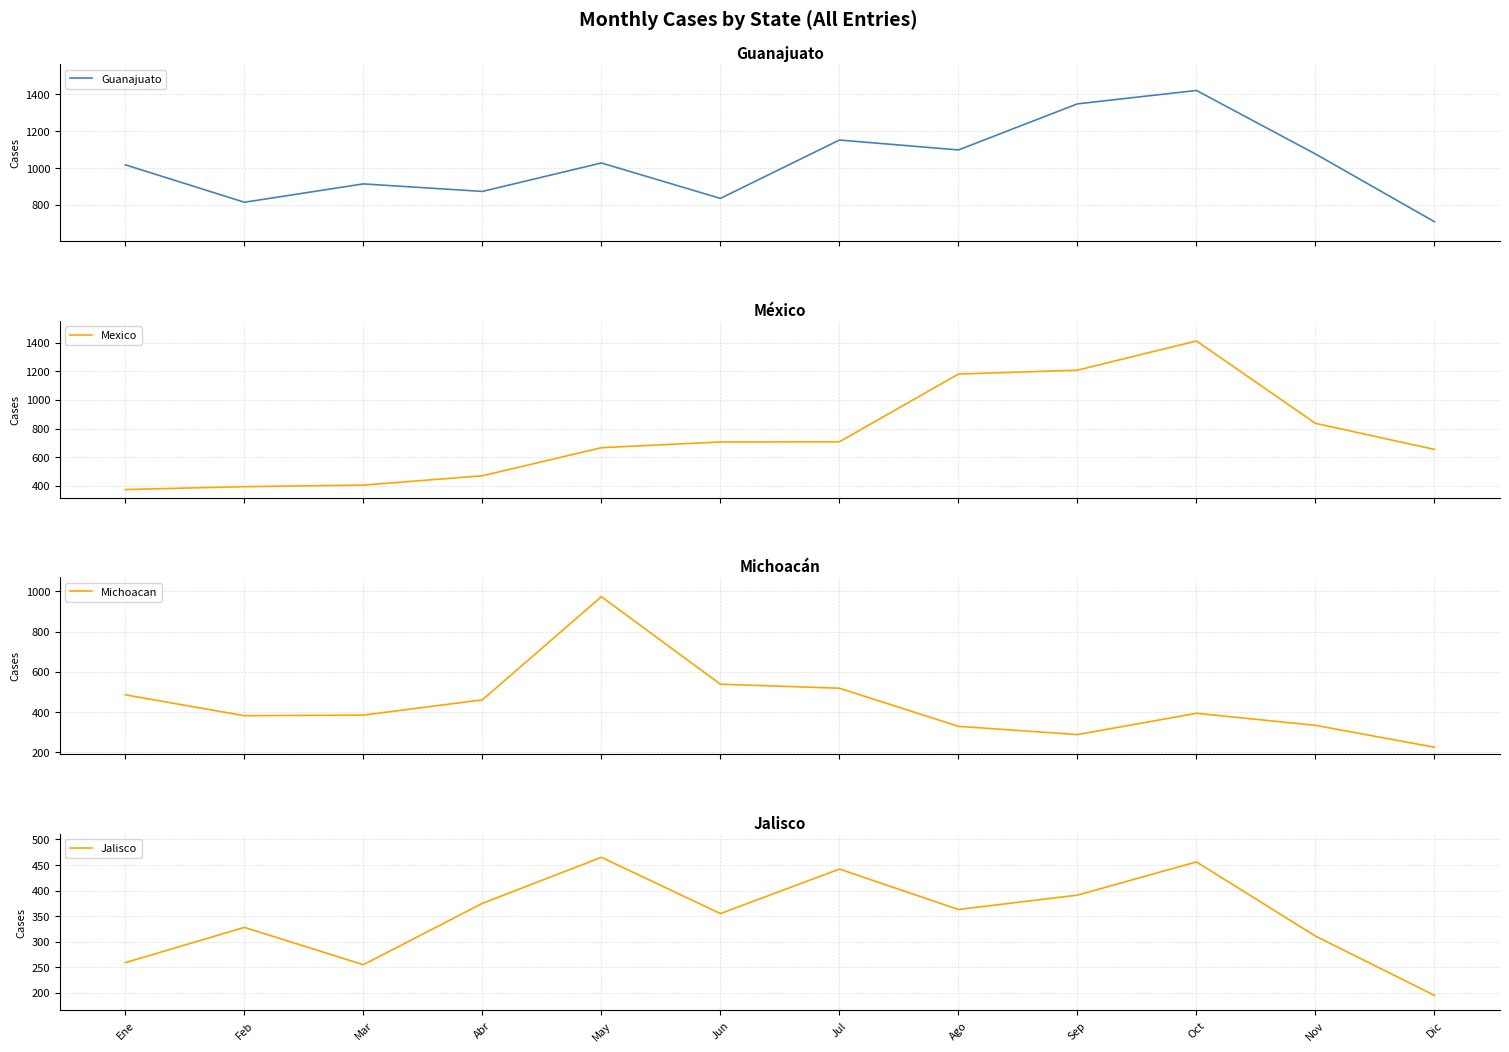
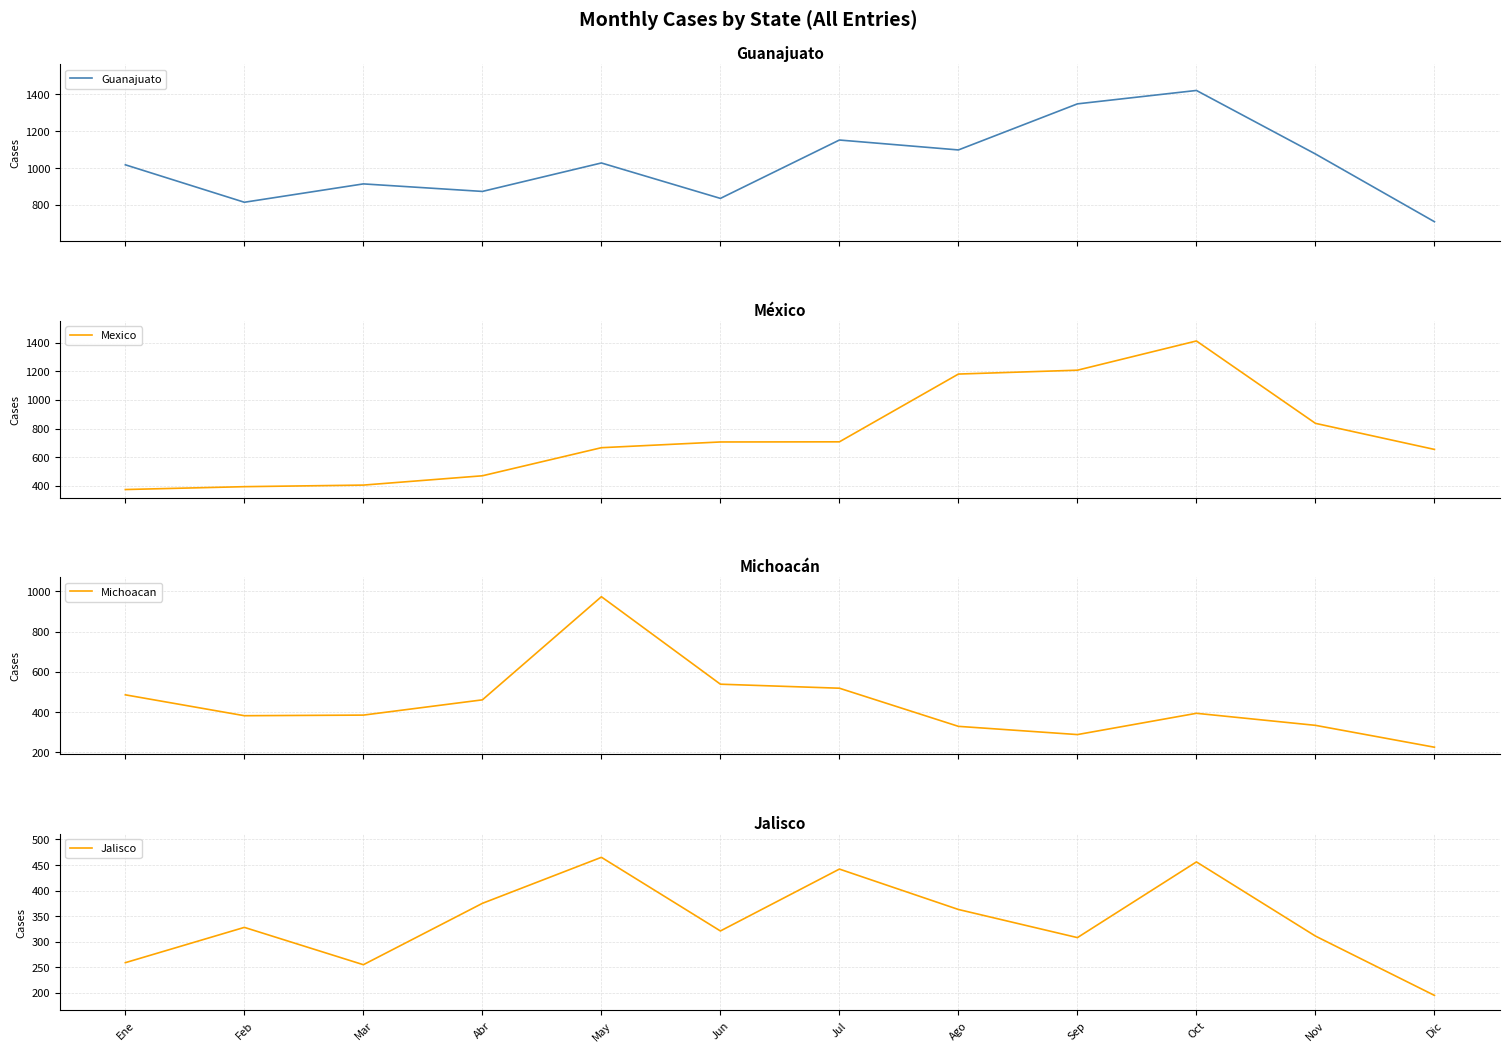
Jalisco, Jun: 360 -> 320
Jalisco, Sep: 390 -> 310
